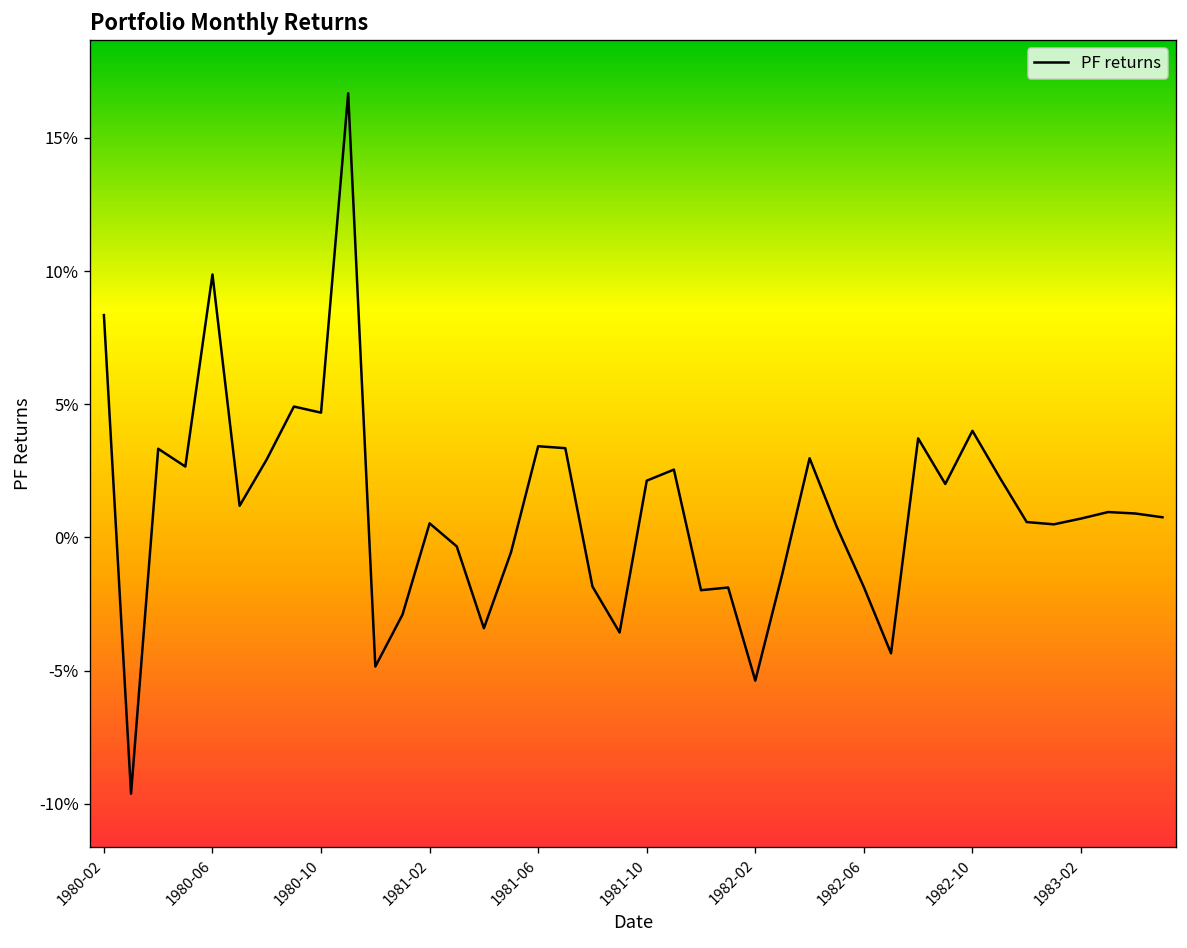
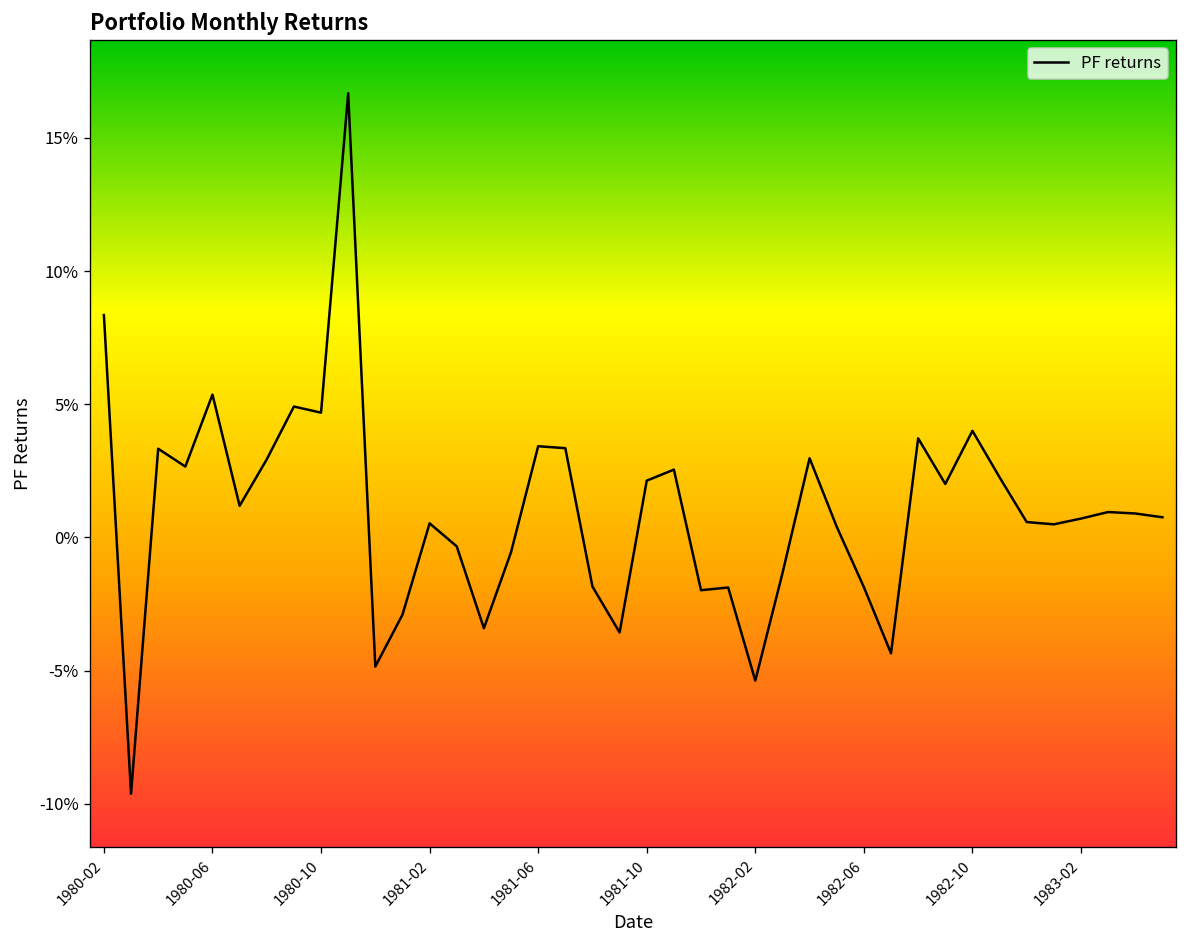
1980-06: 9.9% -> 5.4%
